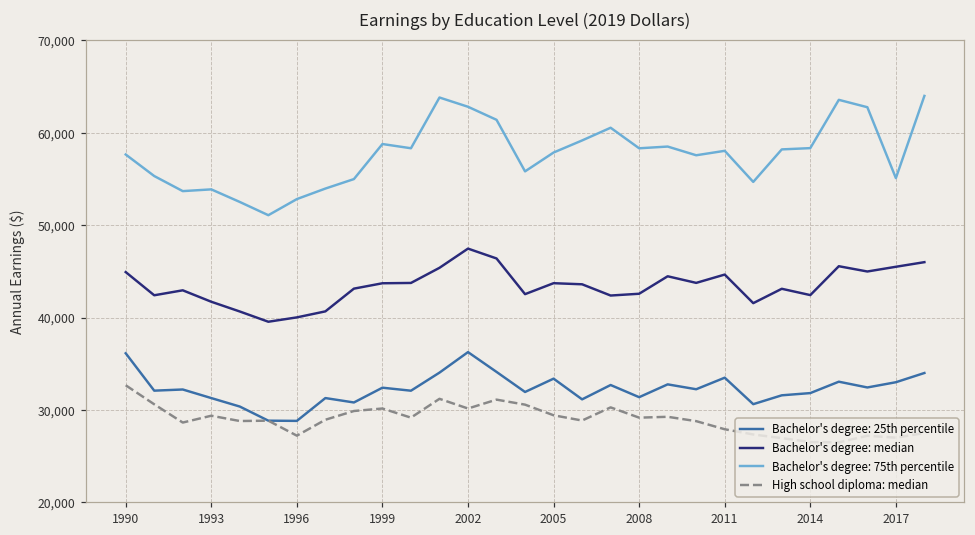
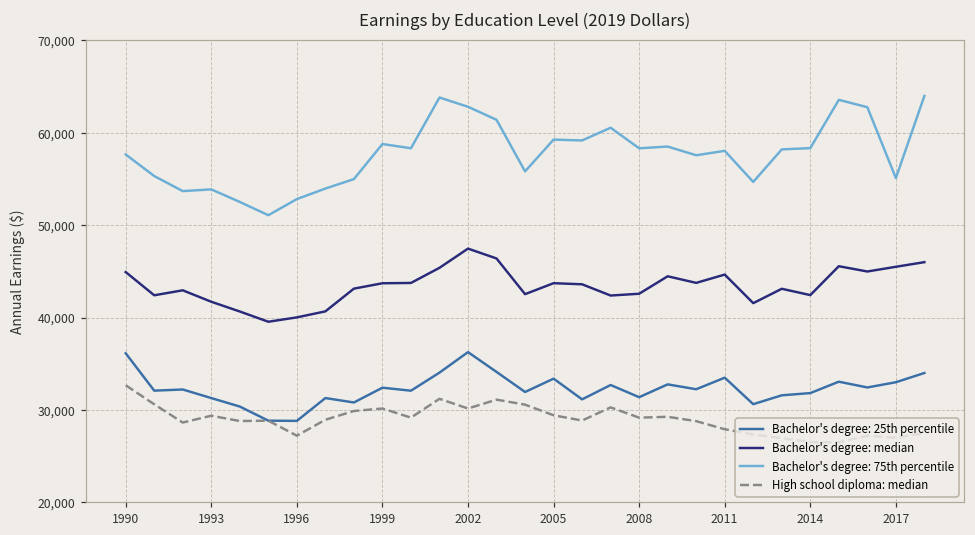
Bachelor's degree: 75th percentile, 2005: 58,000 -> 59,000
